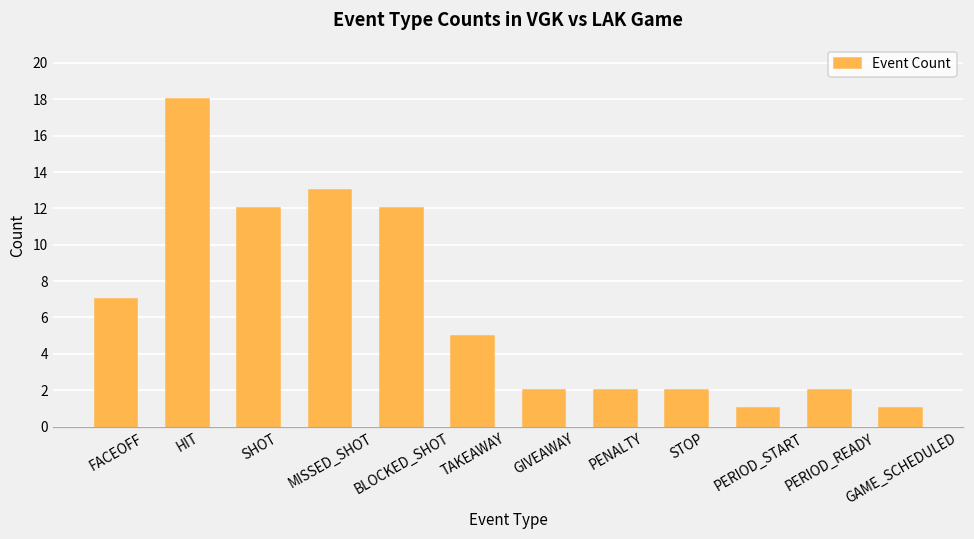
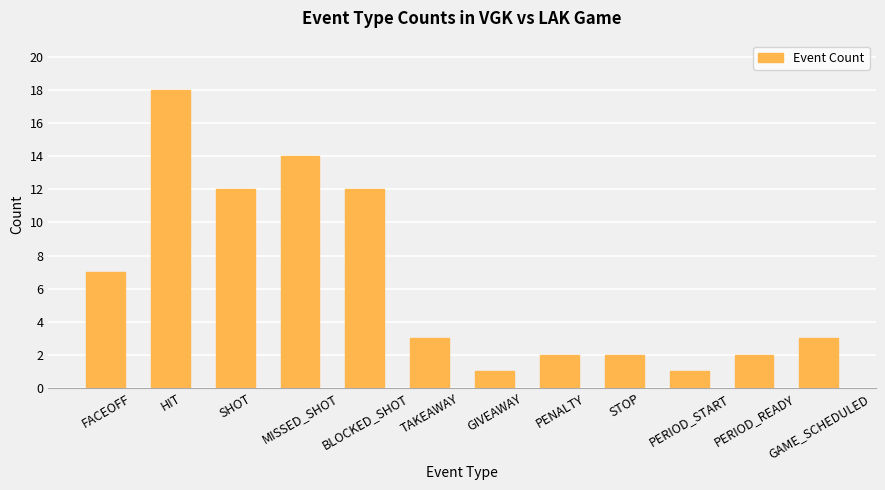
MISSED_SHOT: 13 -> 14
TAKEAWAY: 5 -> 3
GIVEAWAY: 2 -> 1
GAME_SCHEDULED: 1 -> 3
